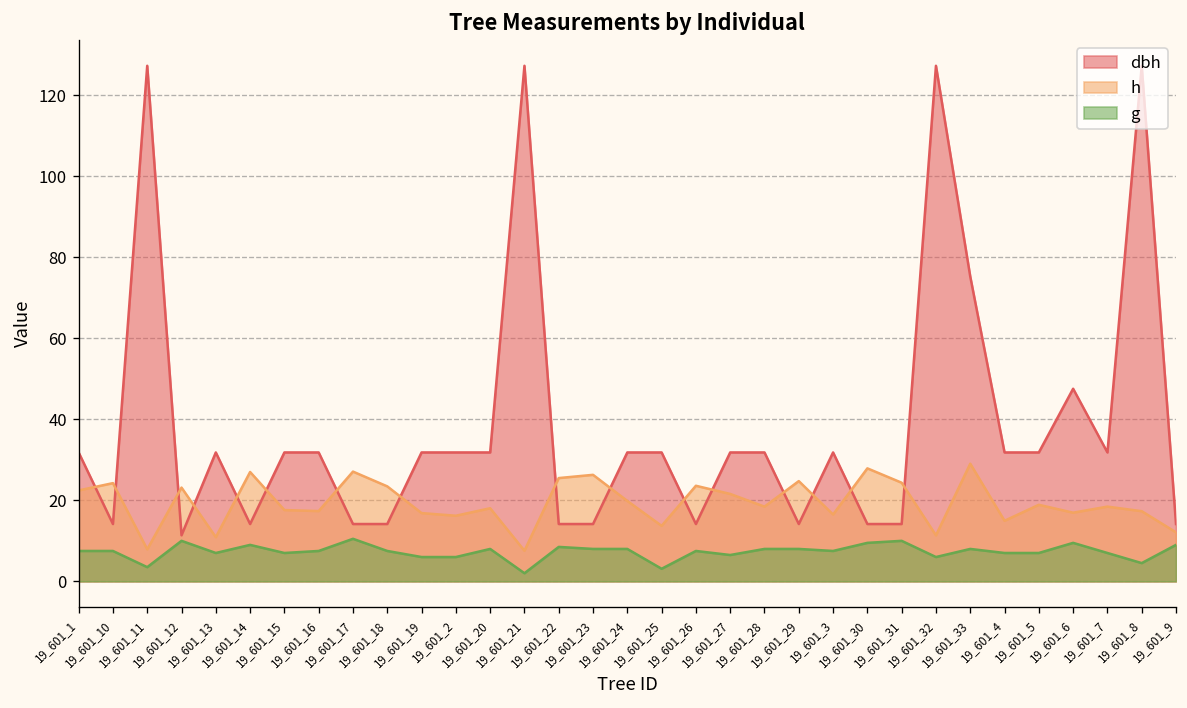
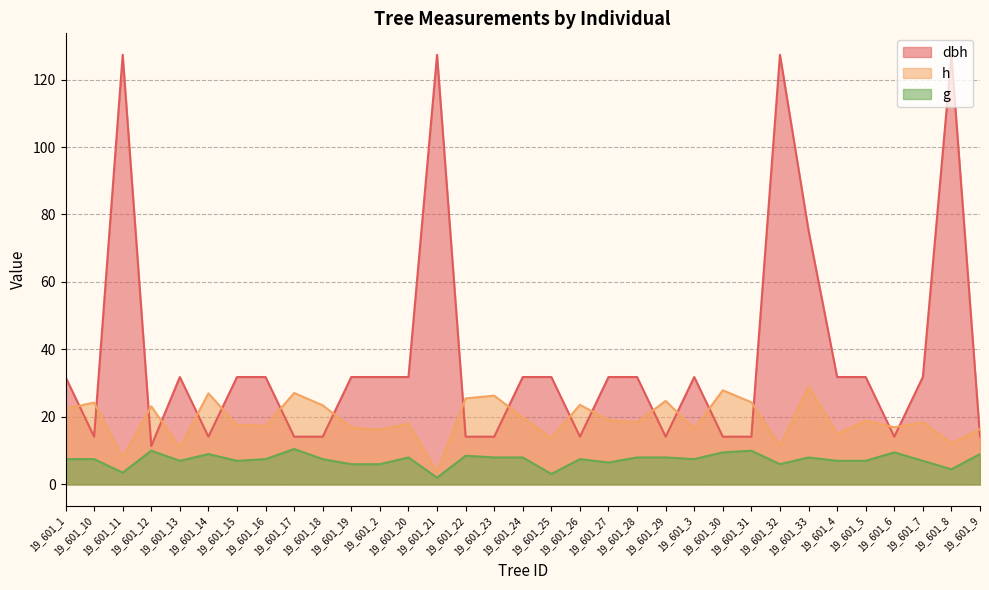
h, 19_601_21: 8 -> 4
h, 19_601_27: 22 -> 19
dbh, 19_601_6: 48 -> 14
h, 19_601_8: 17 -> 12
h, 19_601_9: 12 -> 16
